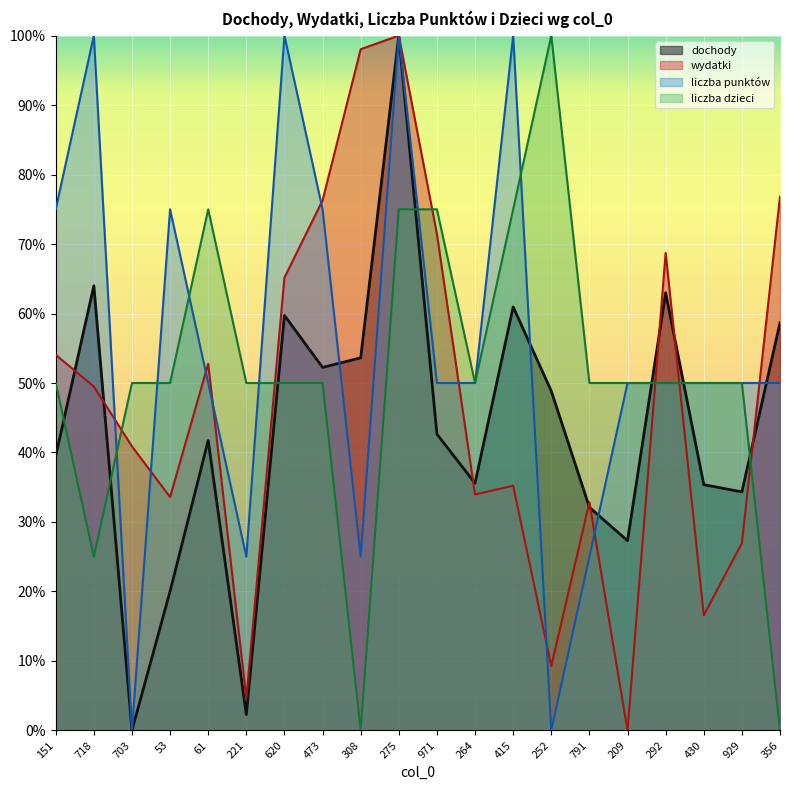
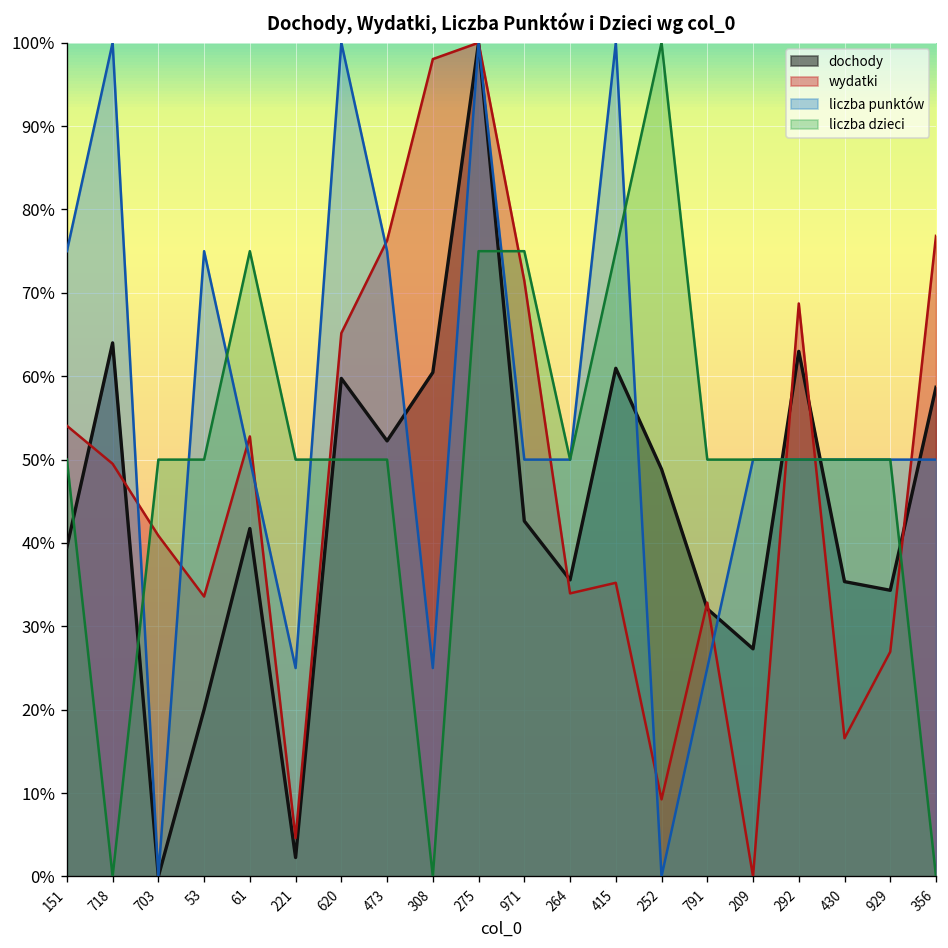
liczba dzieci, 718: 25% -> 0%
dochody, 308: 54% -> 60%
